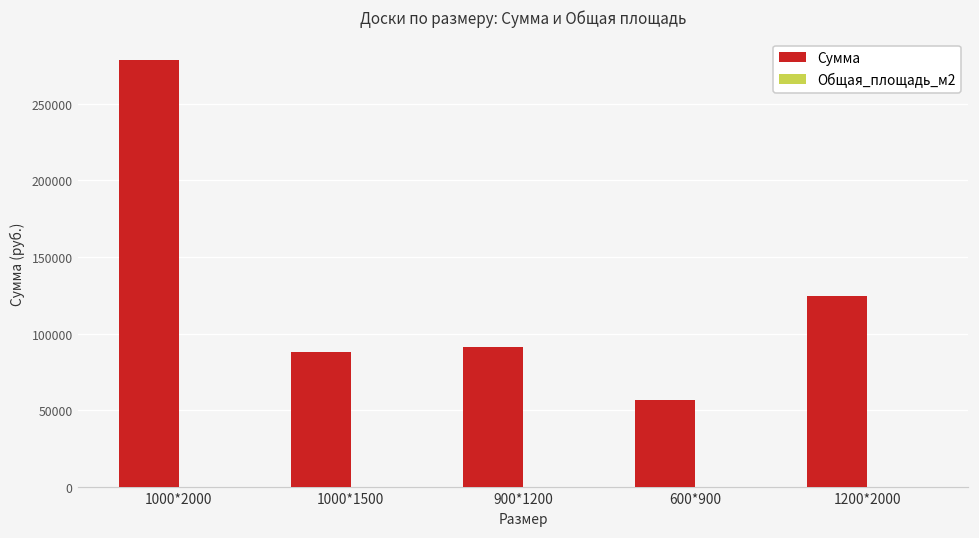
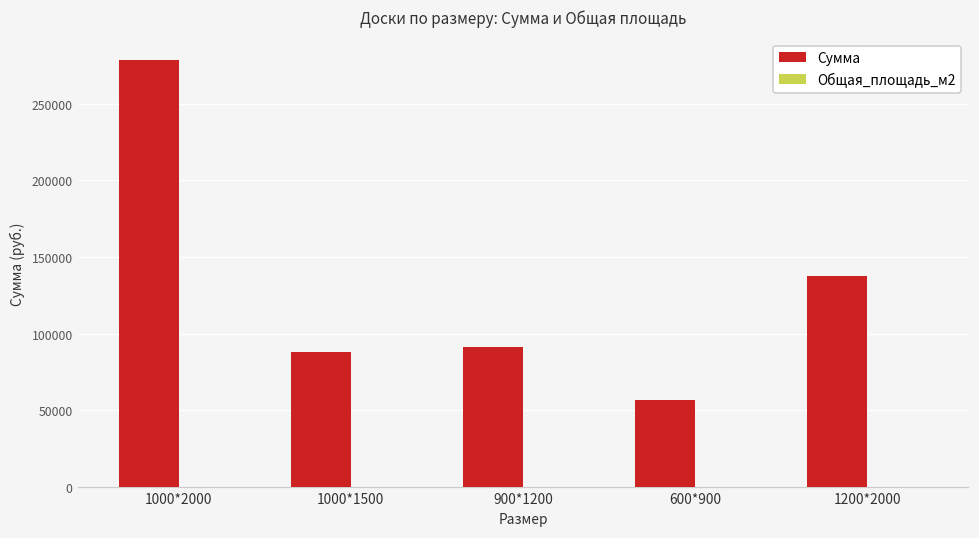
Сумма, 1200*2000: 125000 -> 138000
